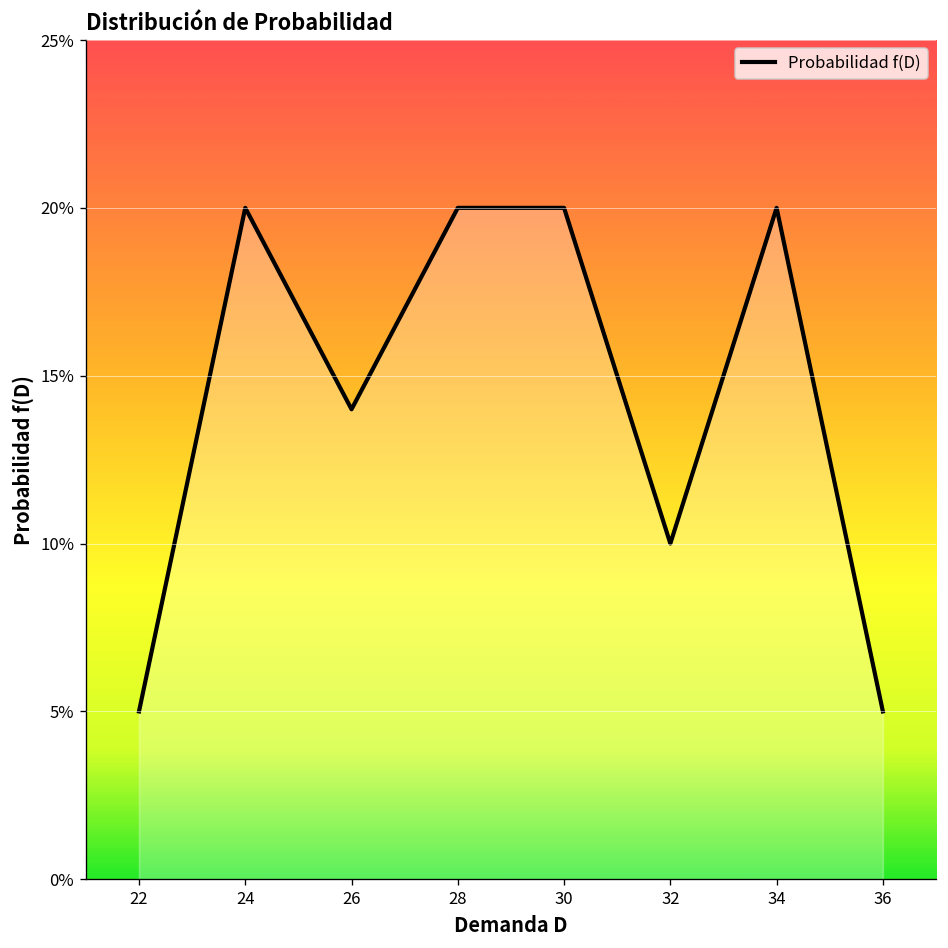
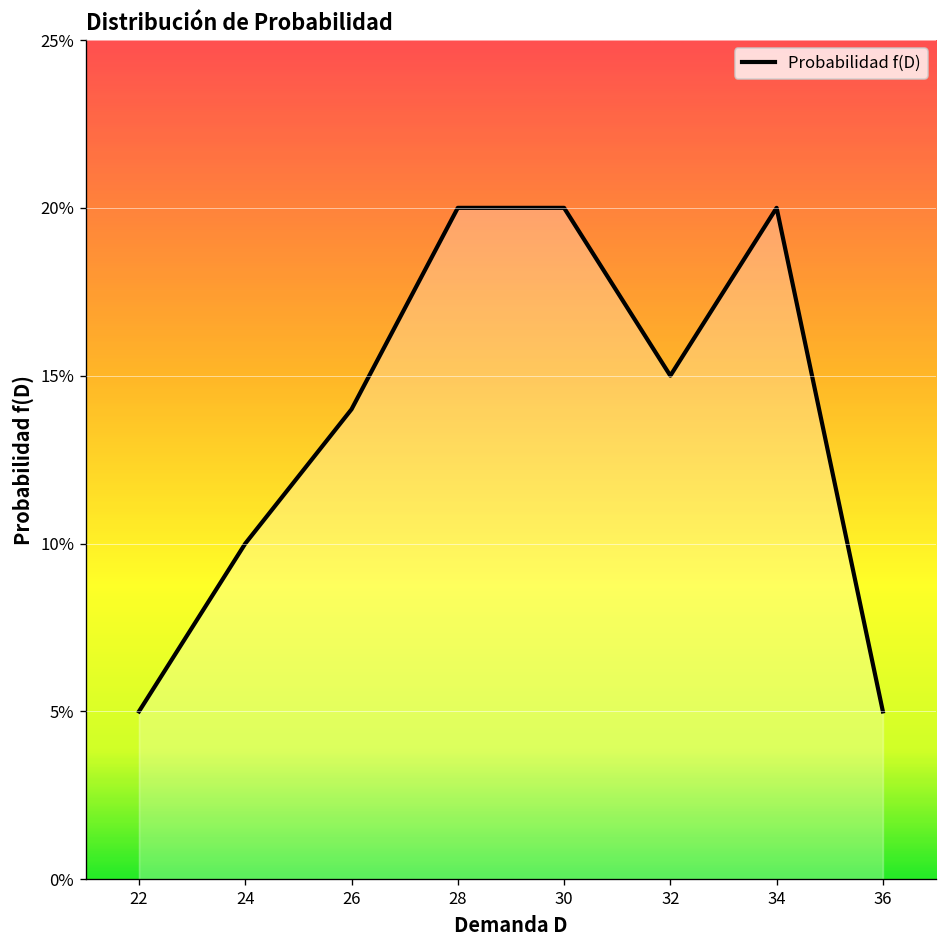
24: 20.0% -> 10.0%
32: 10.0% -> 15.0%
